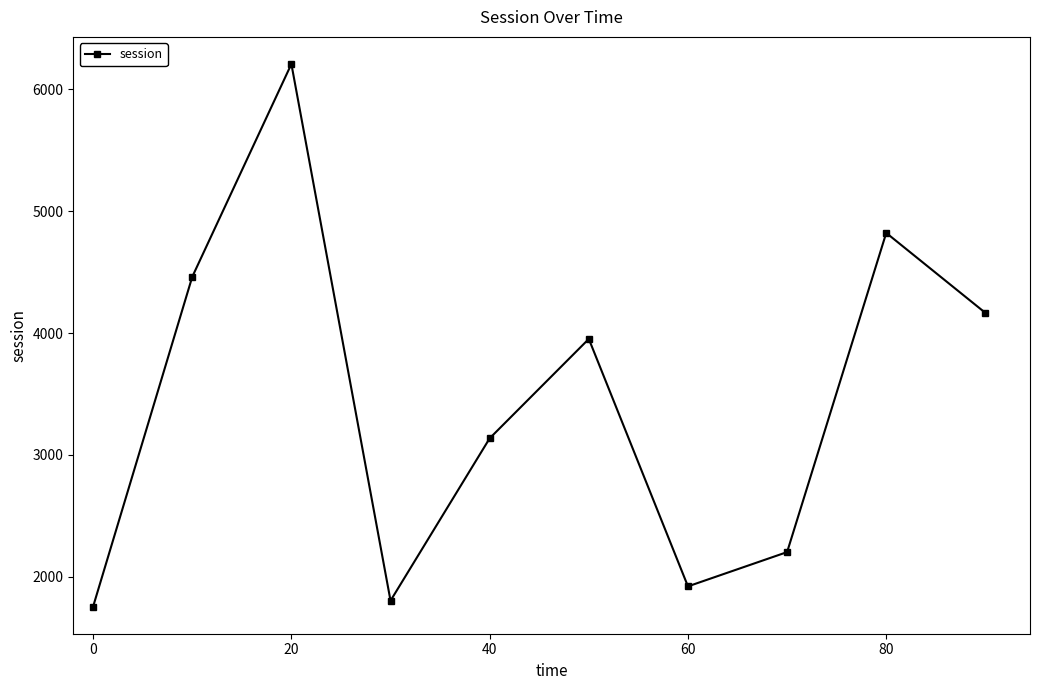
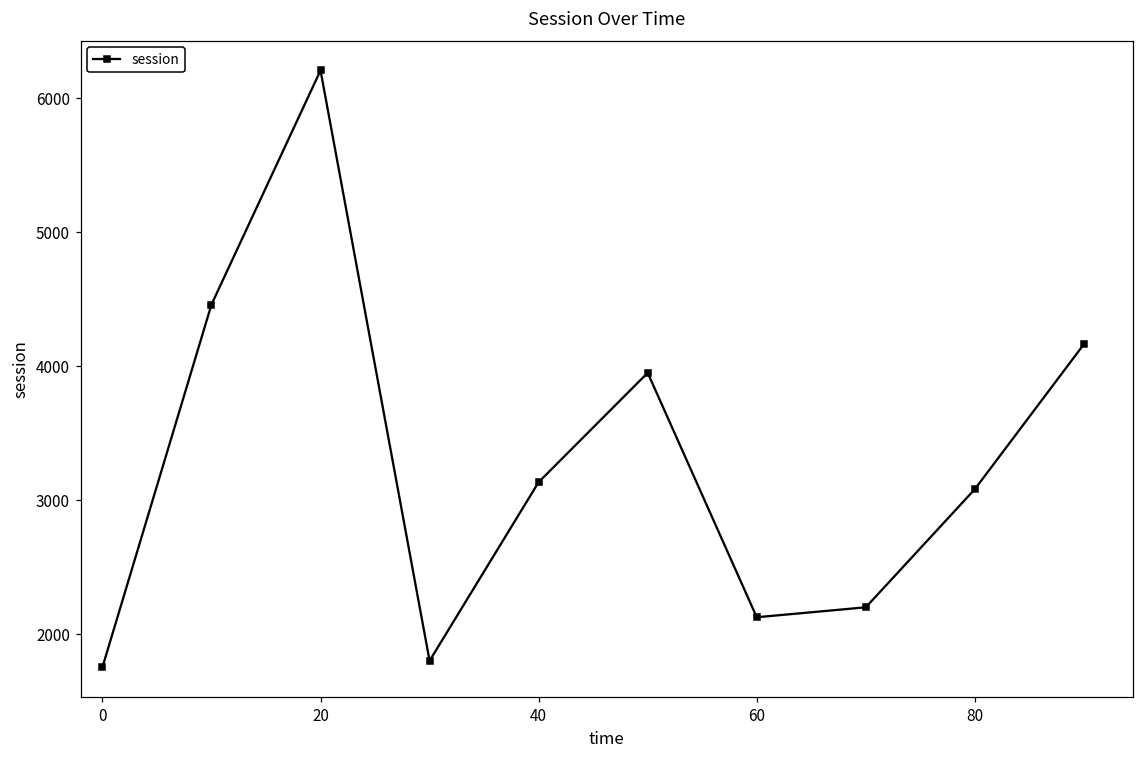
60: 1920 -> 2130
80: 4820 -> 3080
